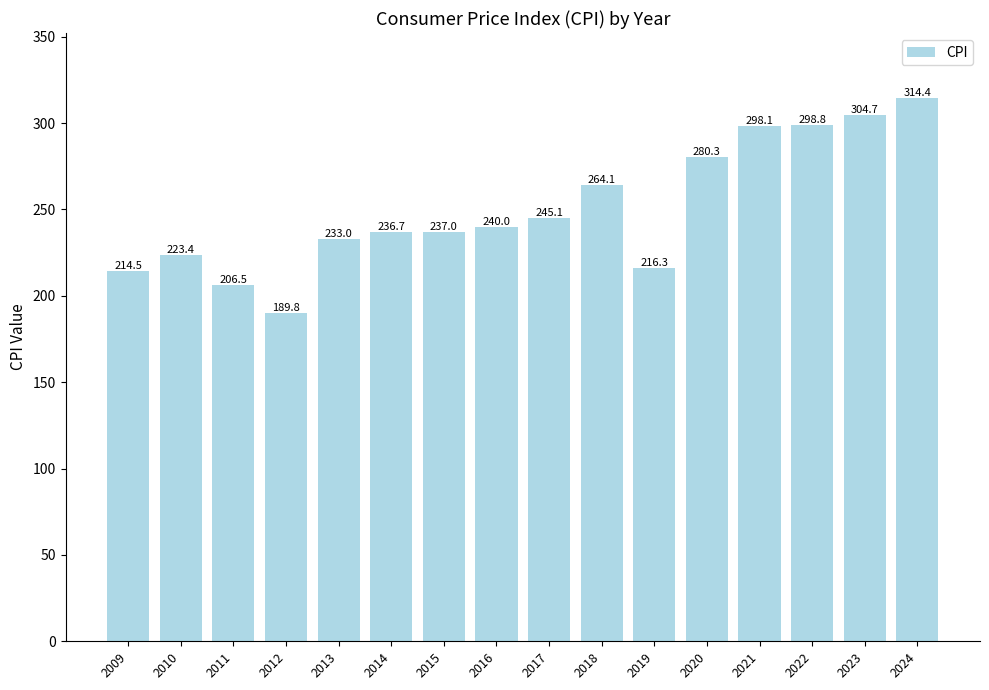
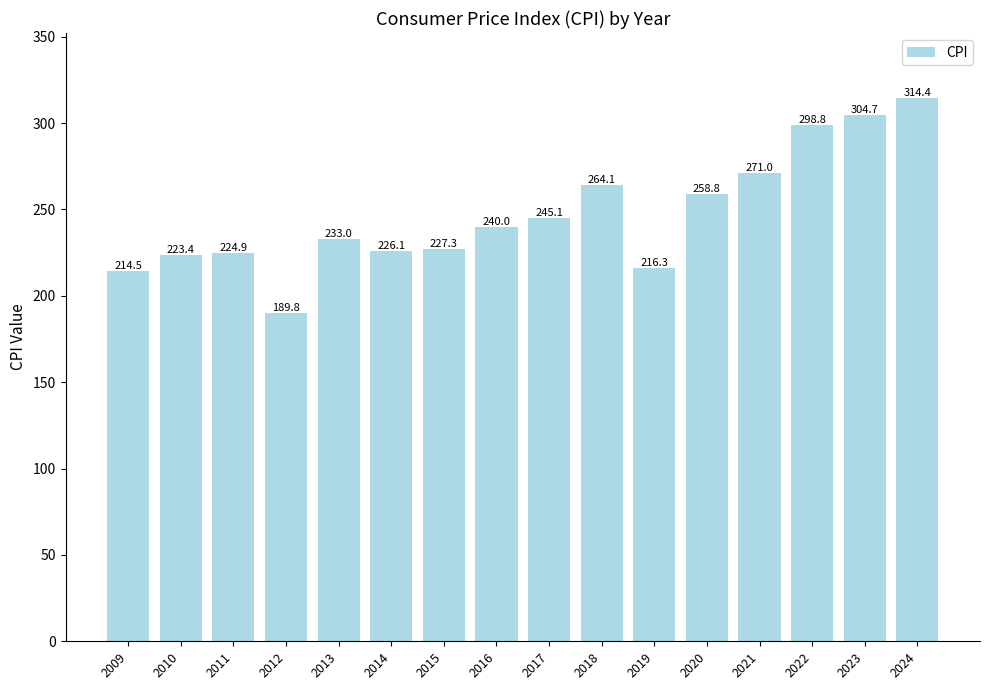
2011: 206.5 -> 224.9
2014: 236.7 -> 226.1
2015: 237.0 -> 227.3
2020: 280.3 -> 258.8
2021: 298.1 -> 271.0
